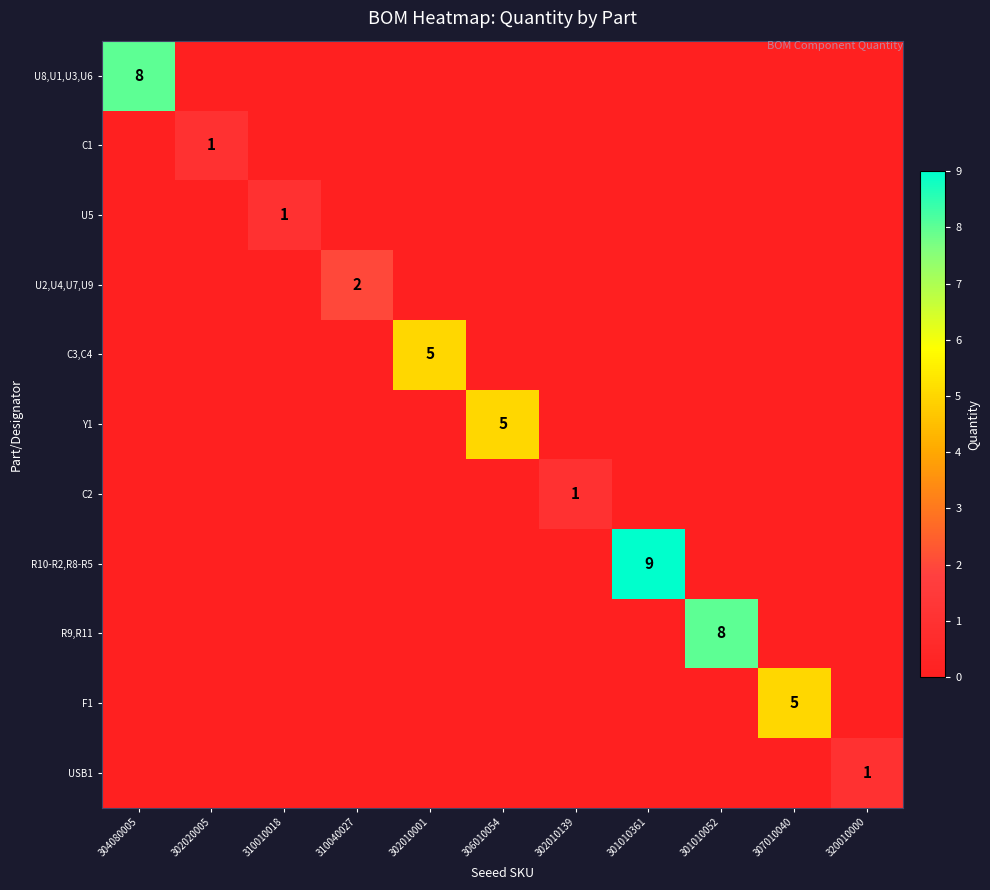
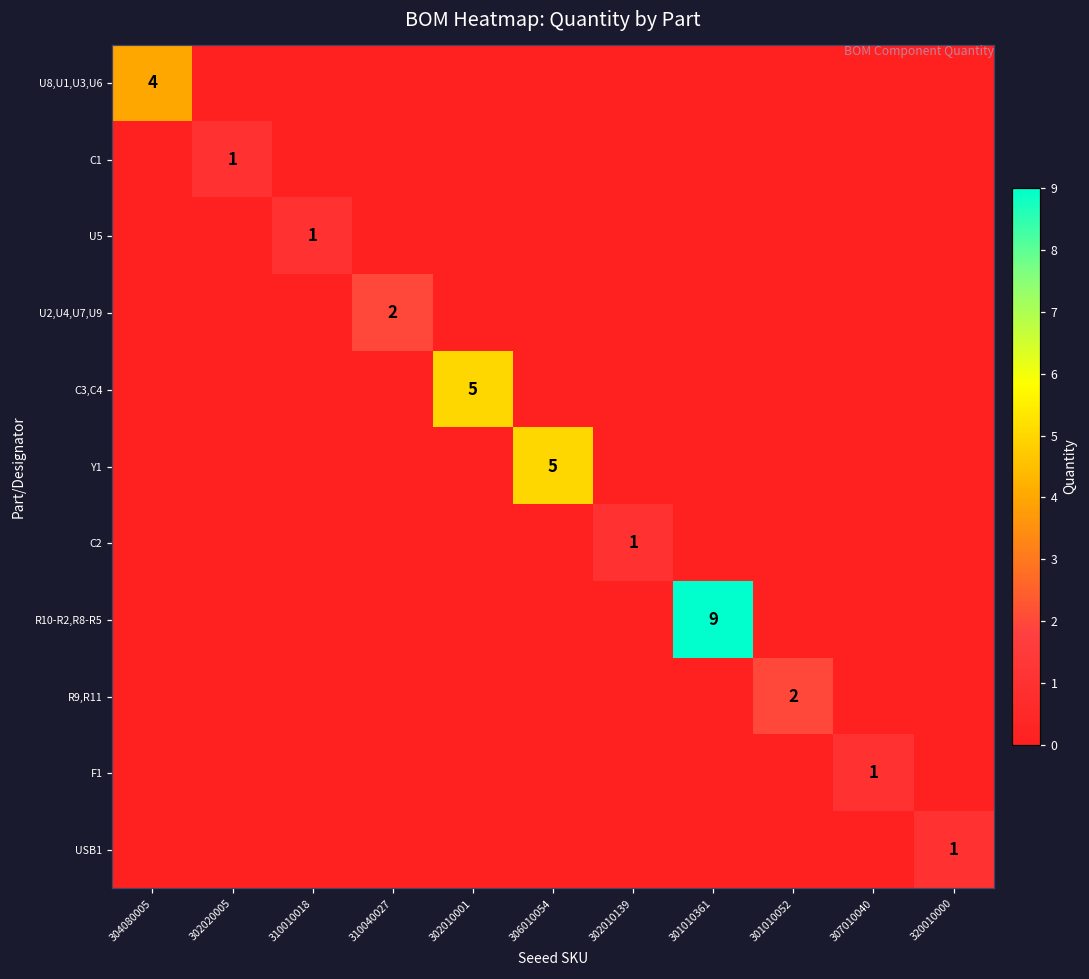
U8,U1,U3,U6, 304080005: 8 -> 4
R9,R11, 301010052: 8 -> 2
F1, 307010040: 5 -> 1
